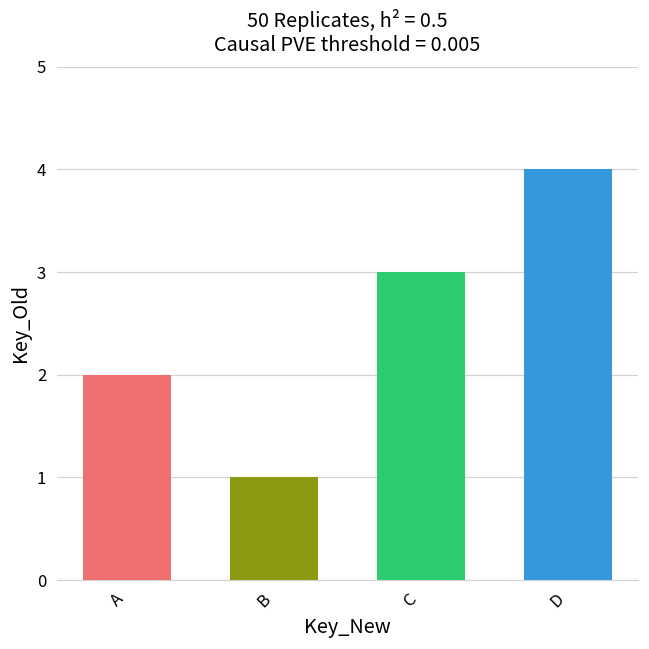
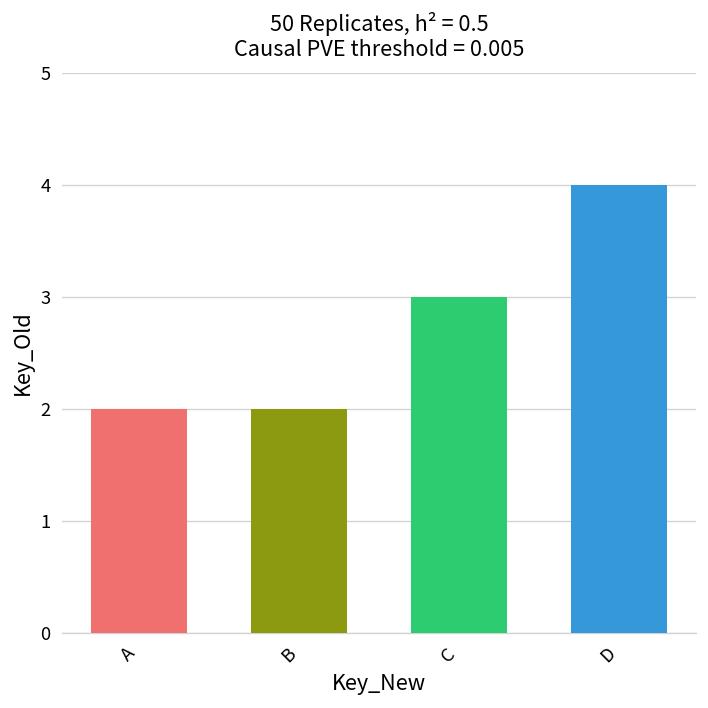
B: 1 -> 2
